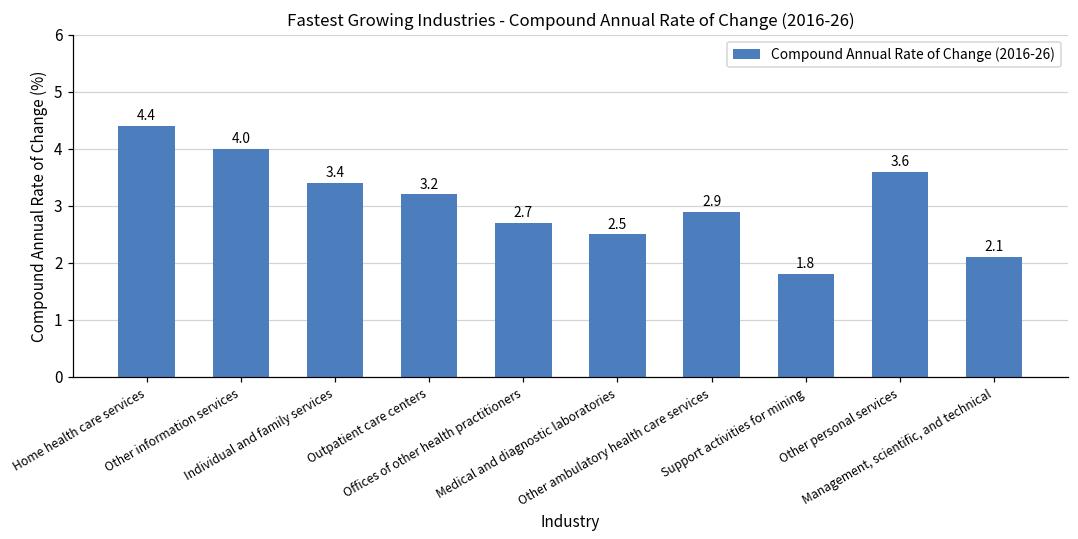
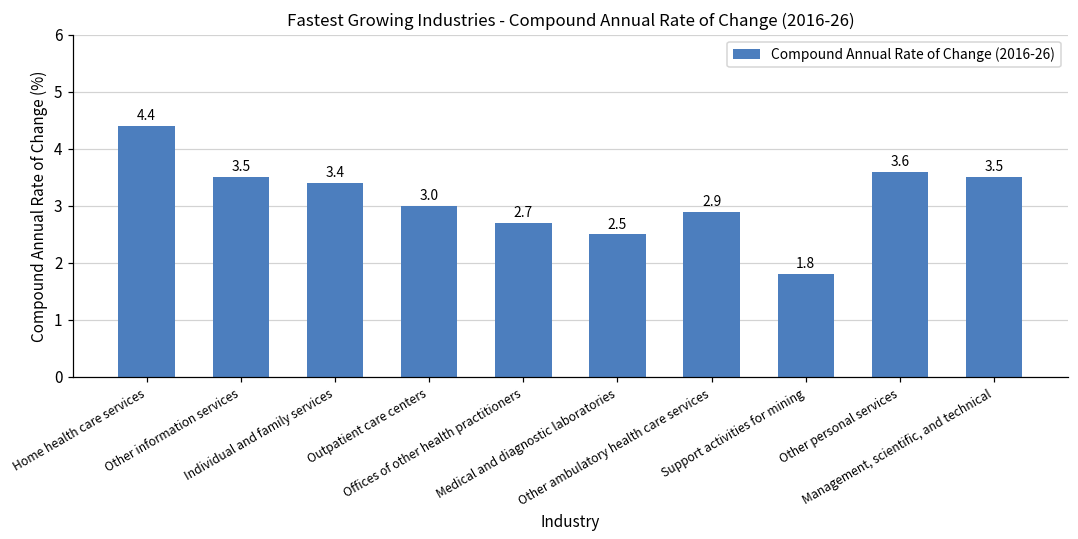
Other information services: 4.0 -> 3.5
Outpatient care centers: 3.2 -> 3.0
Management, scientific, and technical: 2.1 -> 3.5
